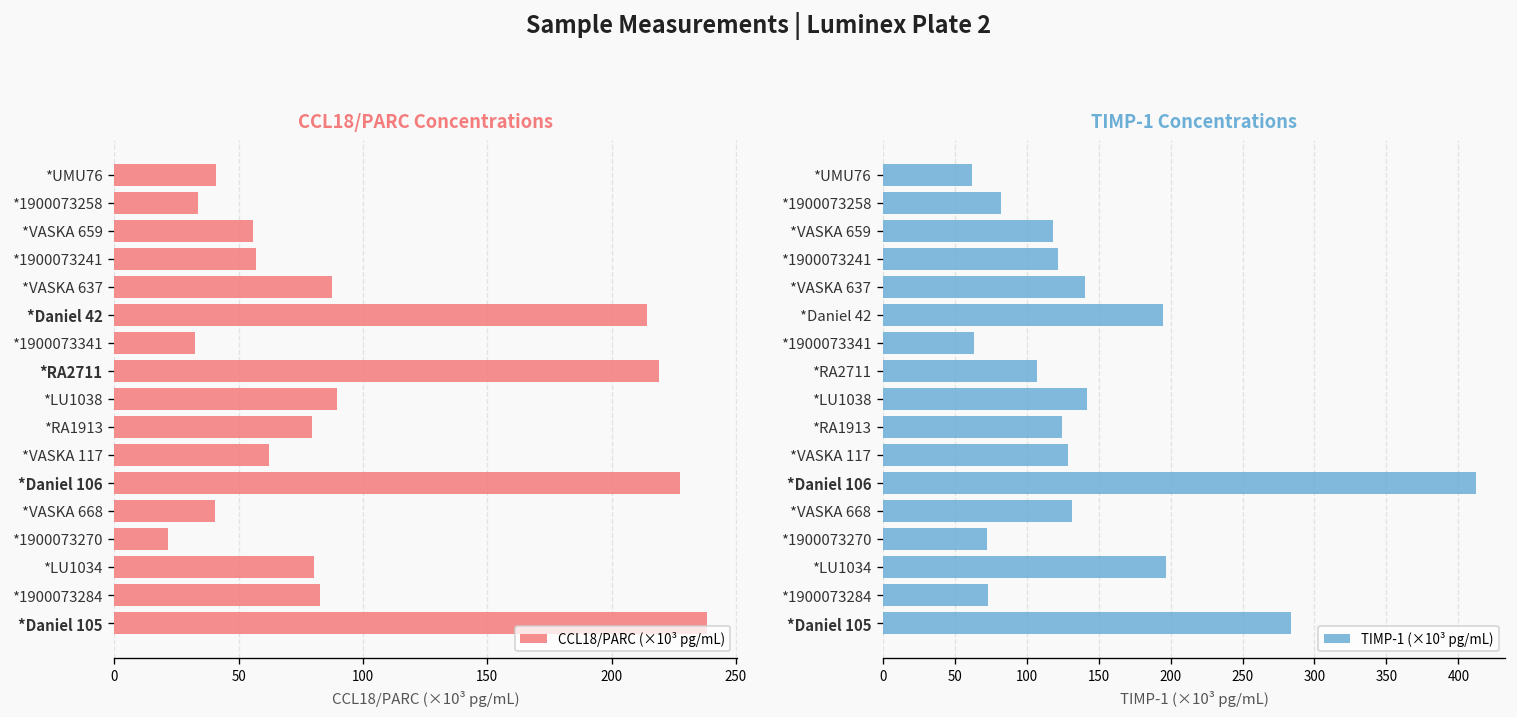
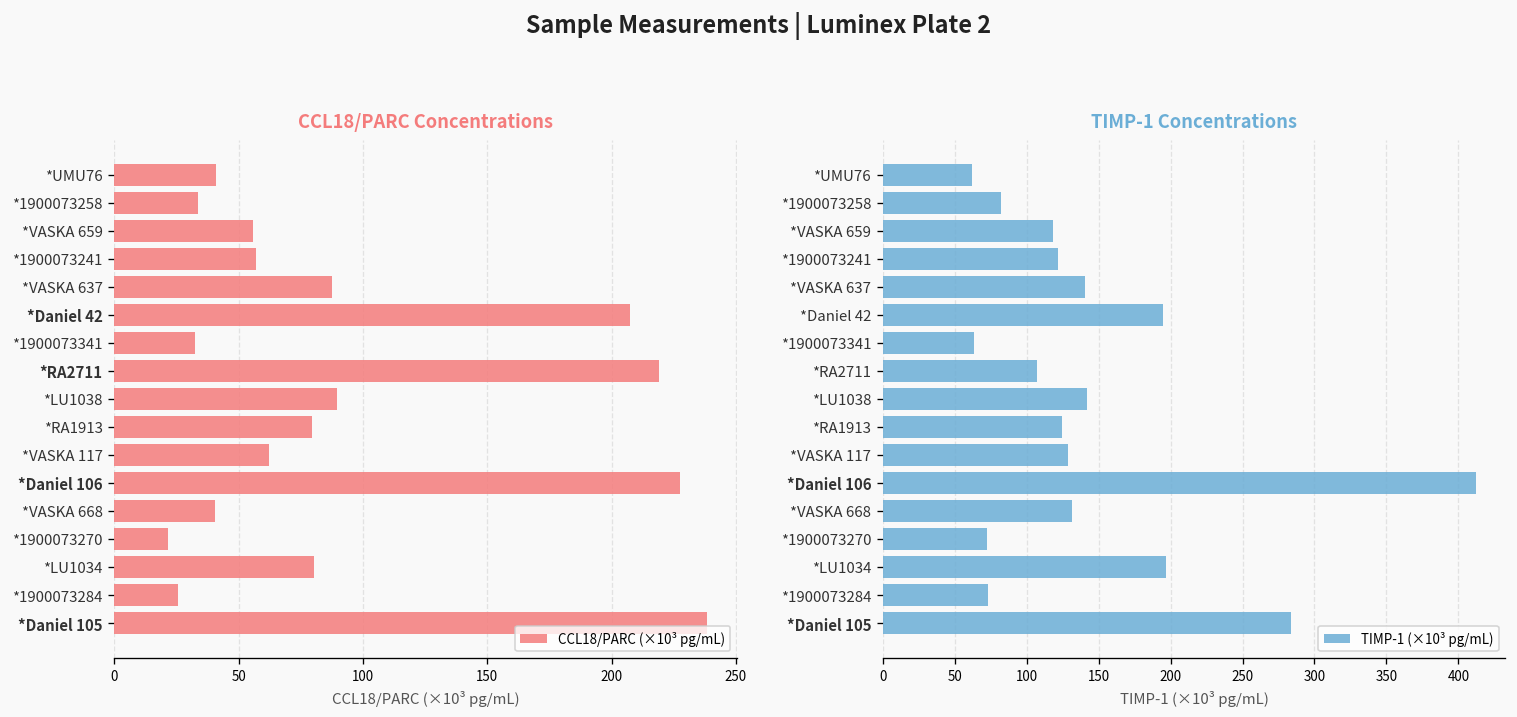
CCL18/PARC Concentrations, *Daniel 42: 214 -> 207
CCL18/PARC Concentrations, *1900073284: 83 -> 26
